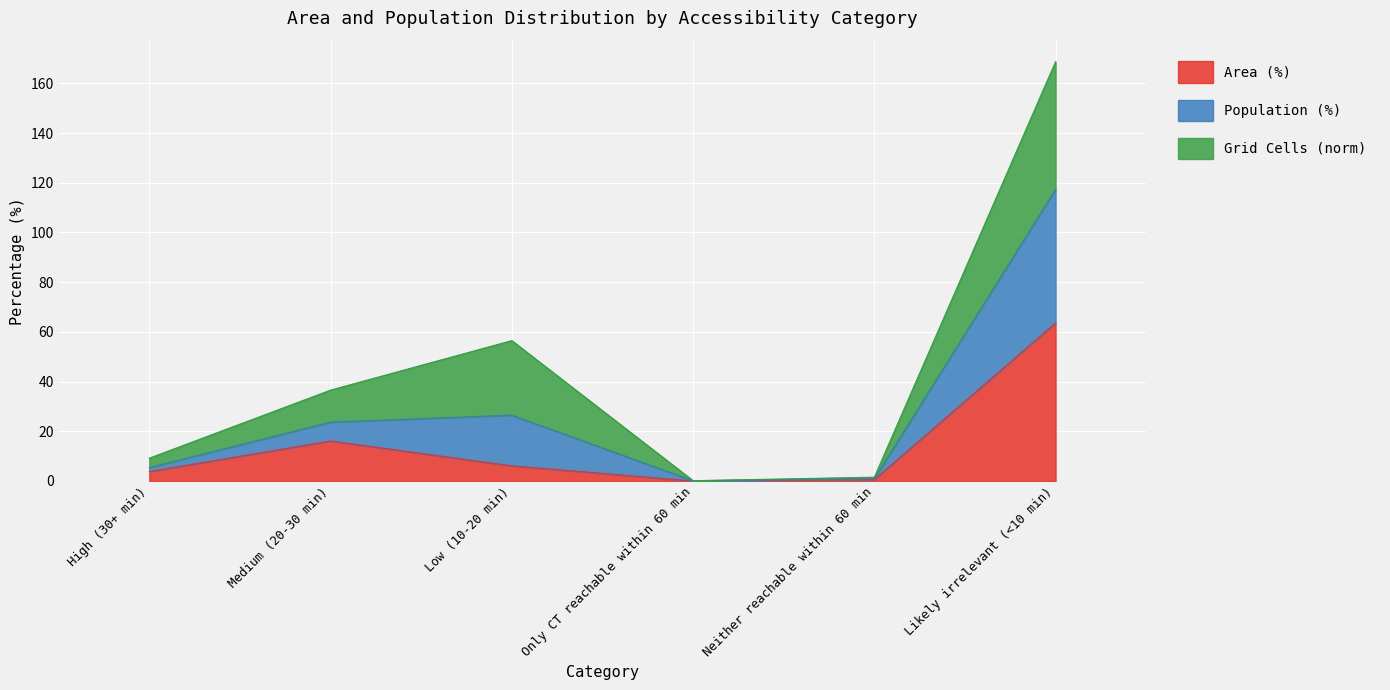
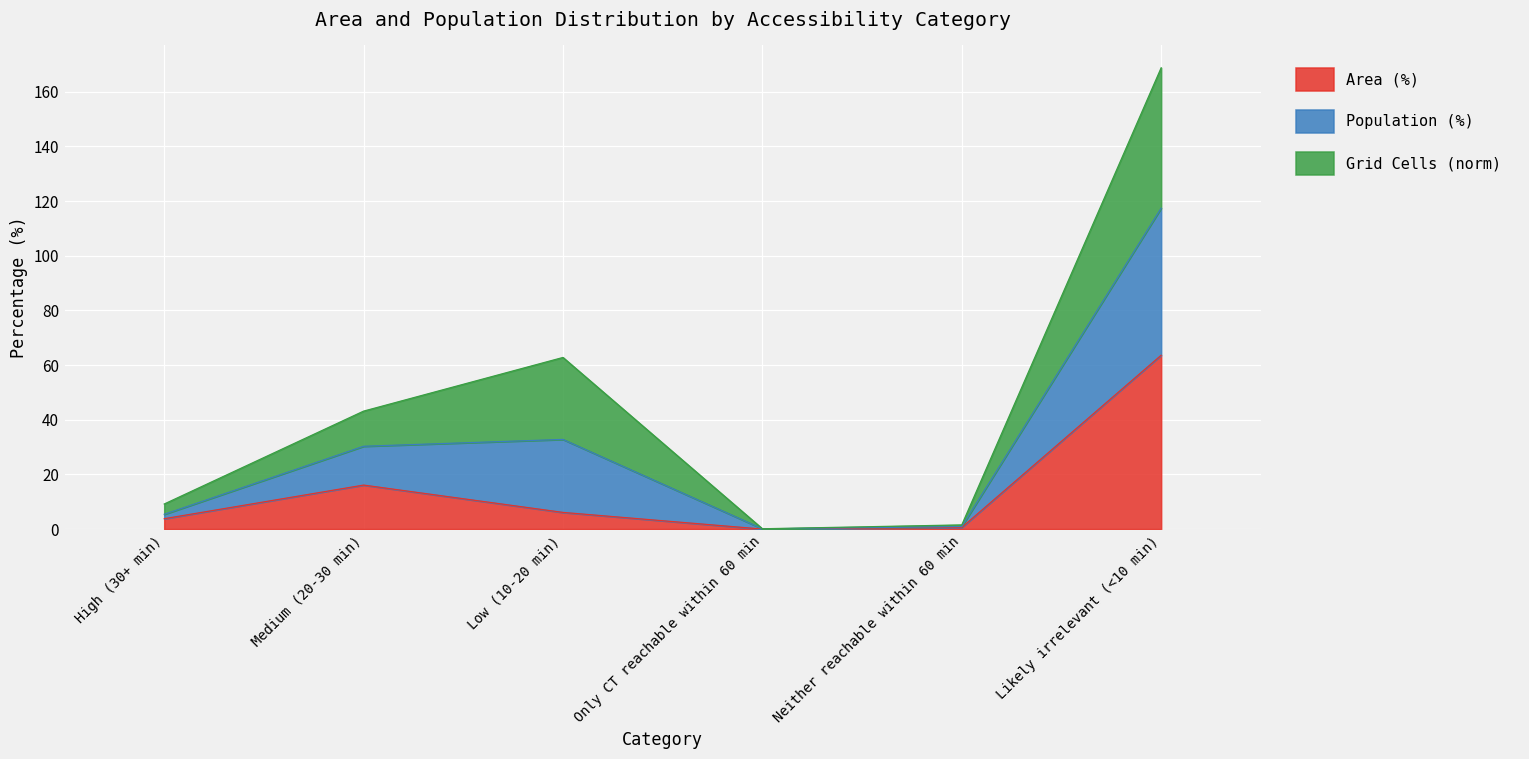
Population (%), Medium (20-30 min): 8 -> 14
Population (%), Low (10-20 min): 20 -> 27
